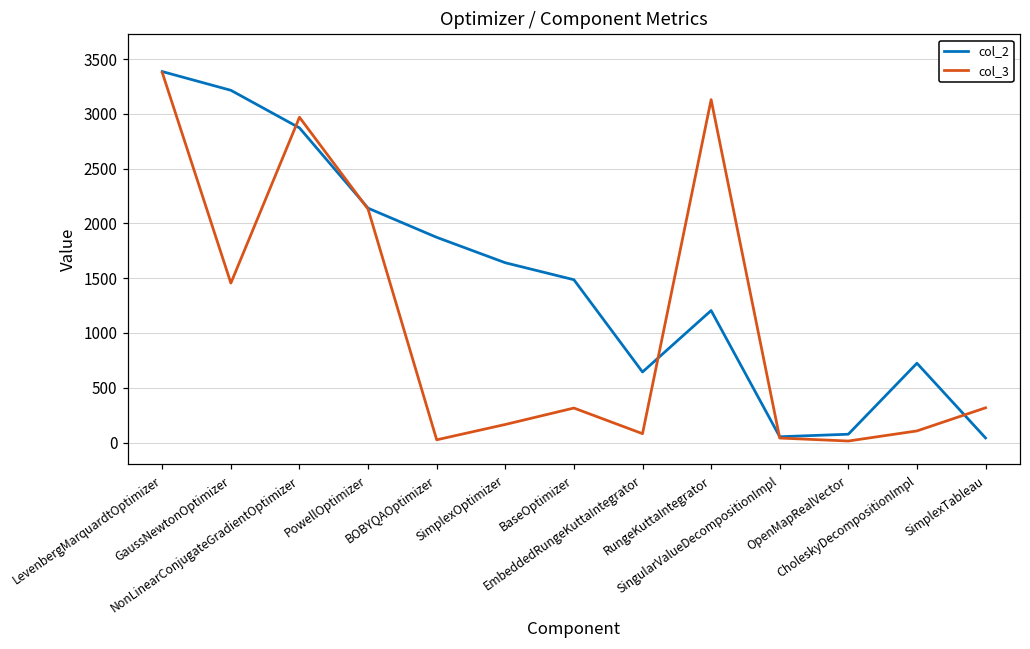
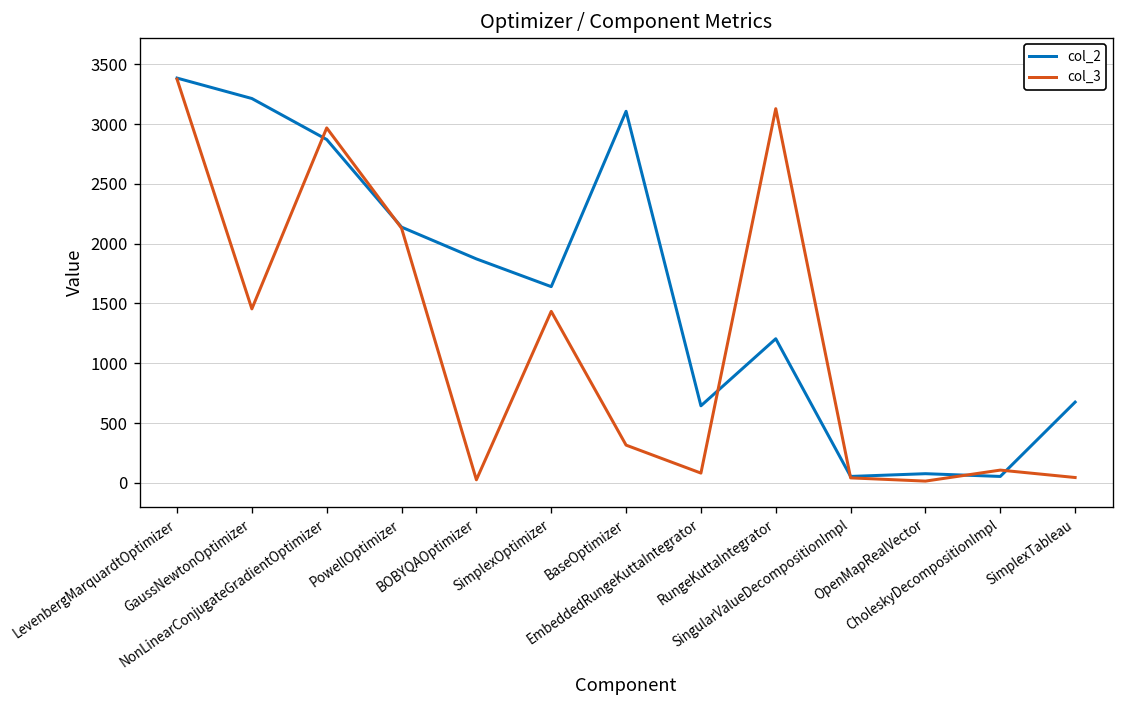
col_3, SimplexOptimizer: 200 -> 1400
col_2, BaseOptimizer: 1500 -> 3100
col_2, CholeskyDecompositionImpl: 700 -> 100
col_2, SimplexTableau: 0 -> 700
col_3, SimplexTableau: 300 -> 0
